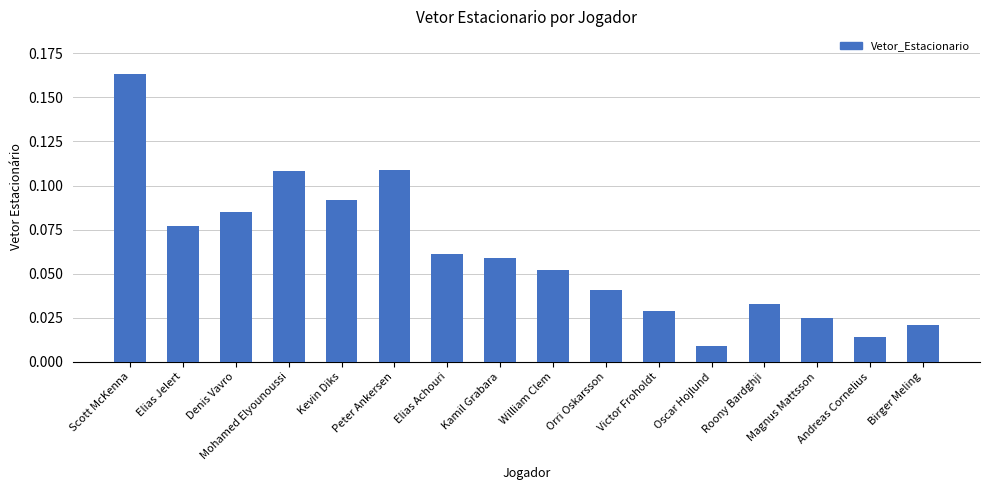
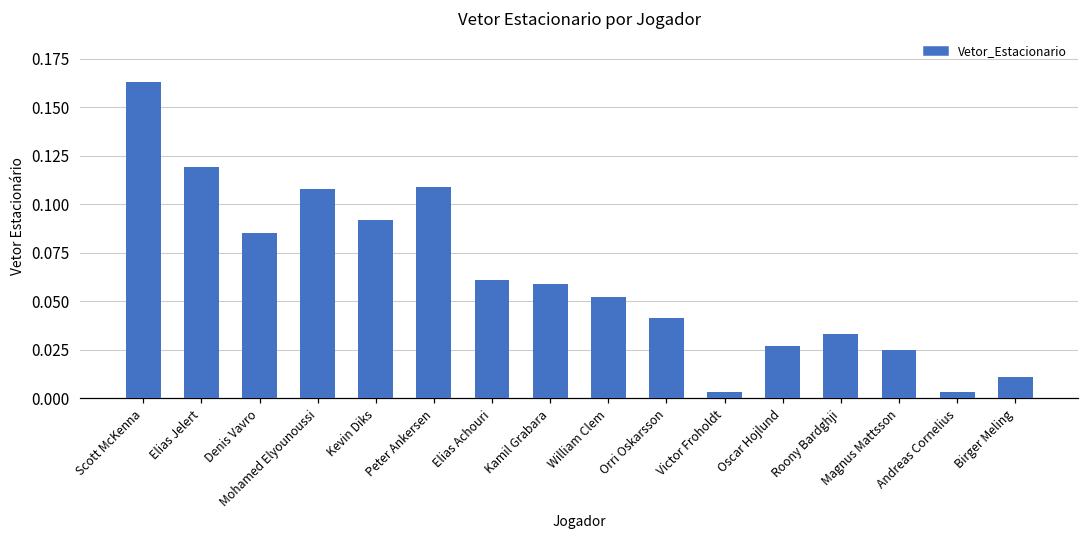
Elias Jelert: 0.077 -> 0.119
Victor Froholdt: 0.029 -> 0.003
Oscar Hojlund: 0.009 -> 0.027
Andreas Cornelius: 0.014 -> 0.003
Birger Meling: 0.021 -> 0.011
